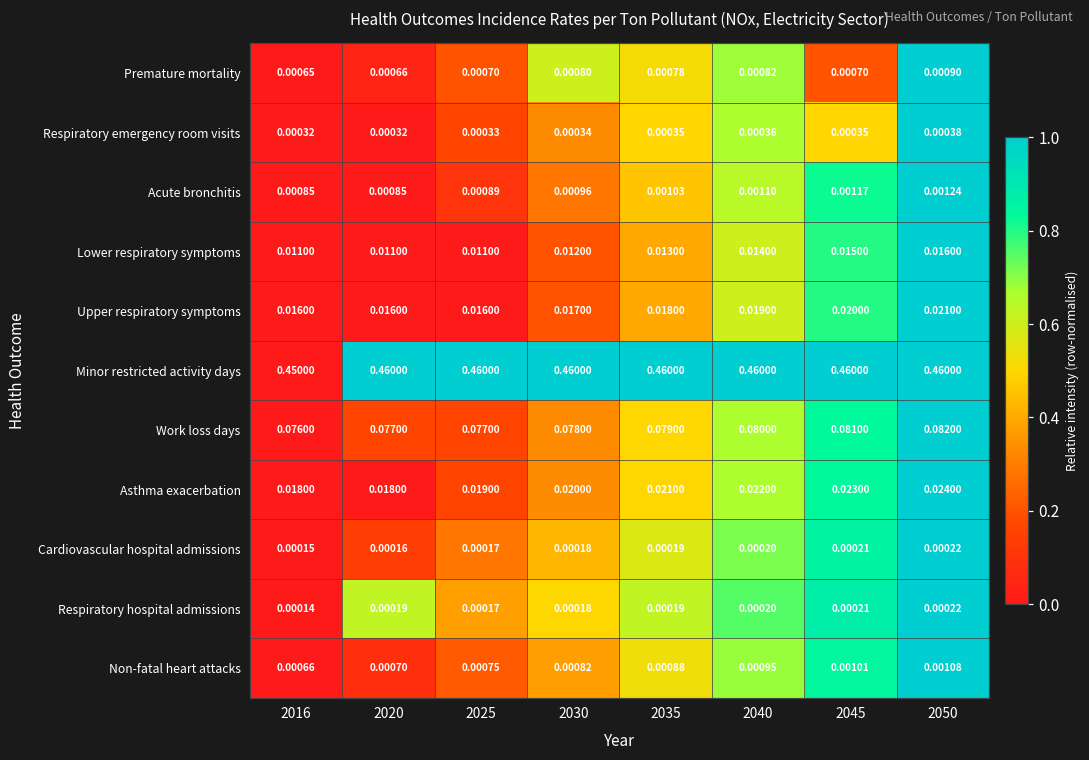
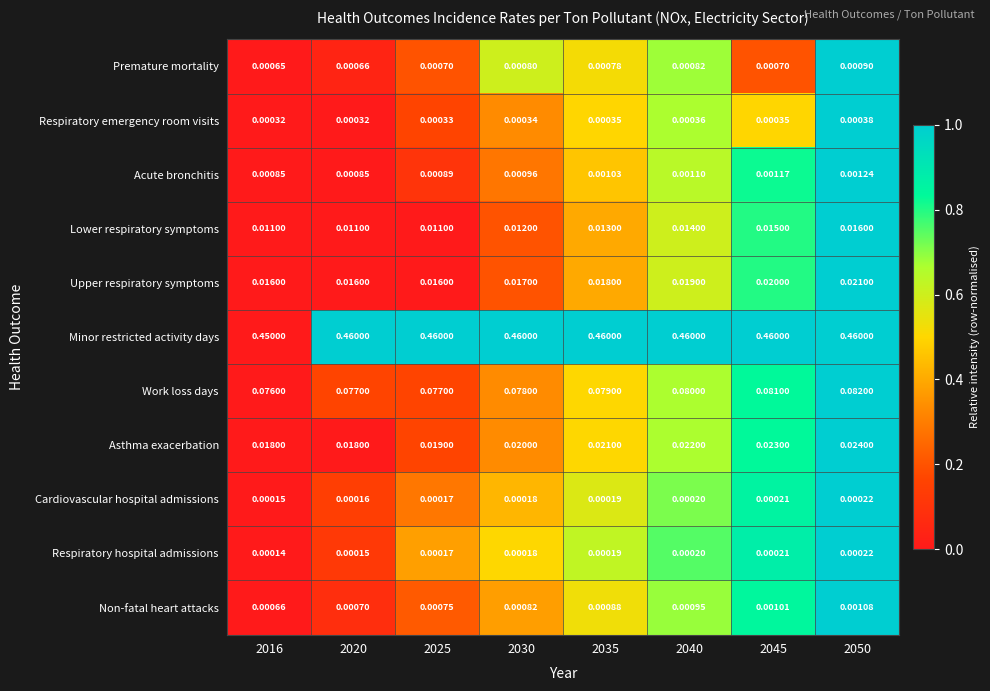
Respiratory hospital admissions, 2020: 0.00019 -> 0.00015
